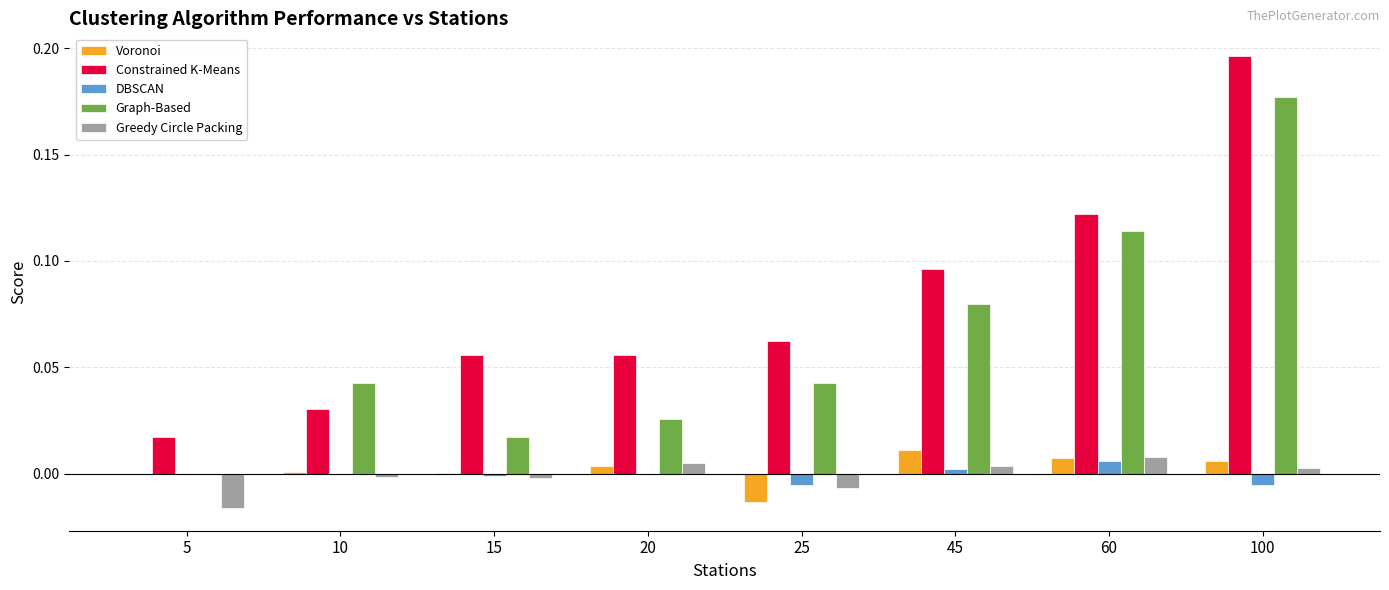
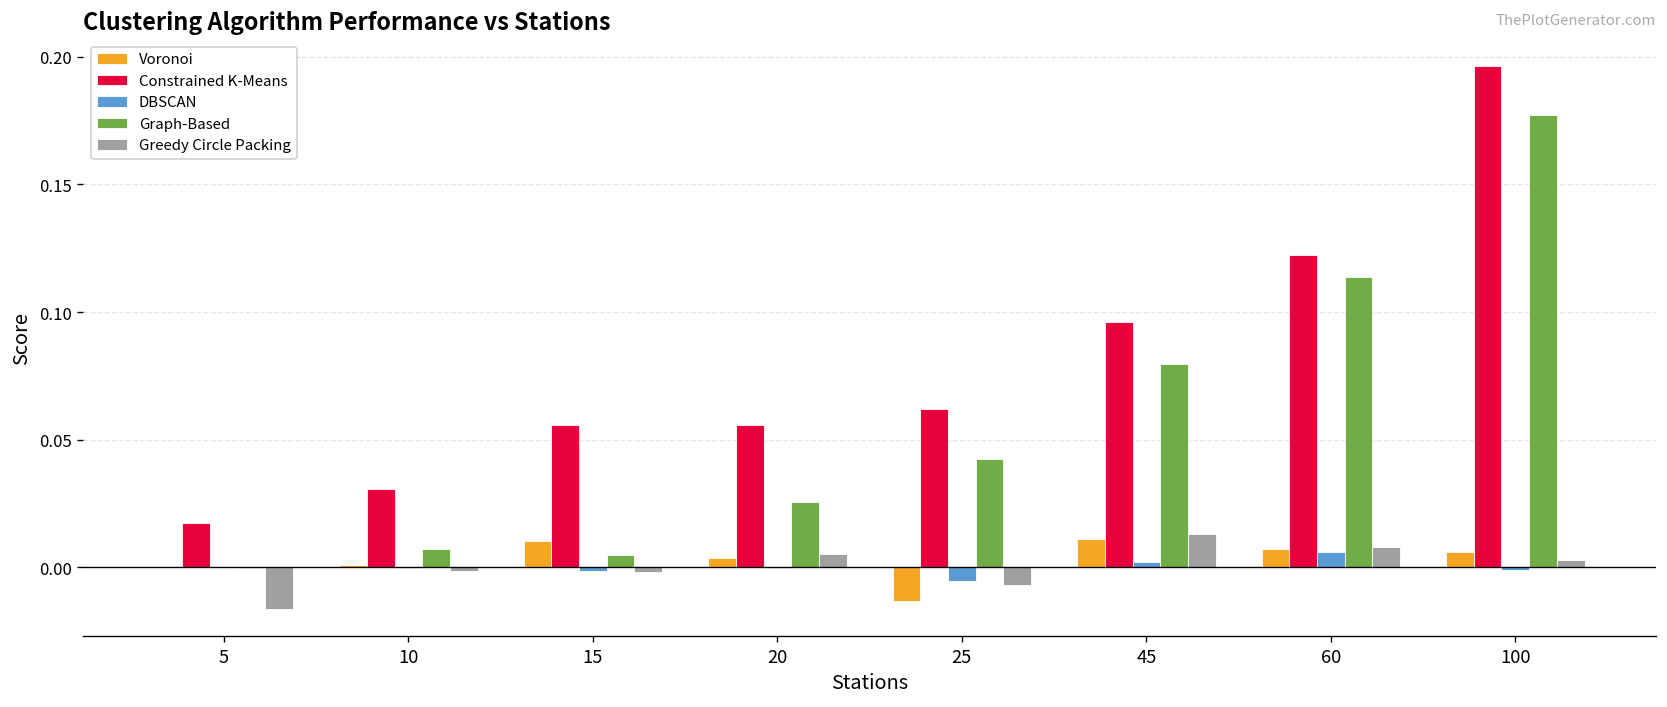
Graph-Based, 10: 0.043 -> 0.007
Voronoi, 15: 0.000 -> 0.011
Graph-Based, 15: 0.017 -> 0.005
Greedy Circle Packing, 45: 0.004 -> 0.013
DBSCAN, 100: -0.005 -> -0.001
